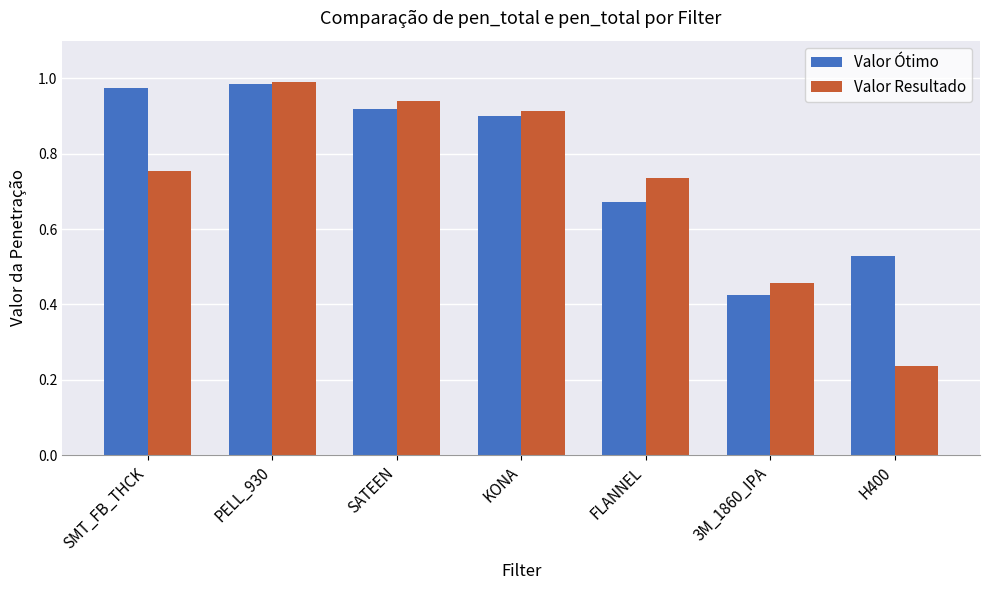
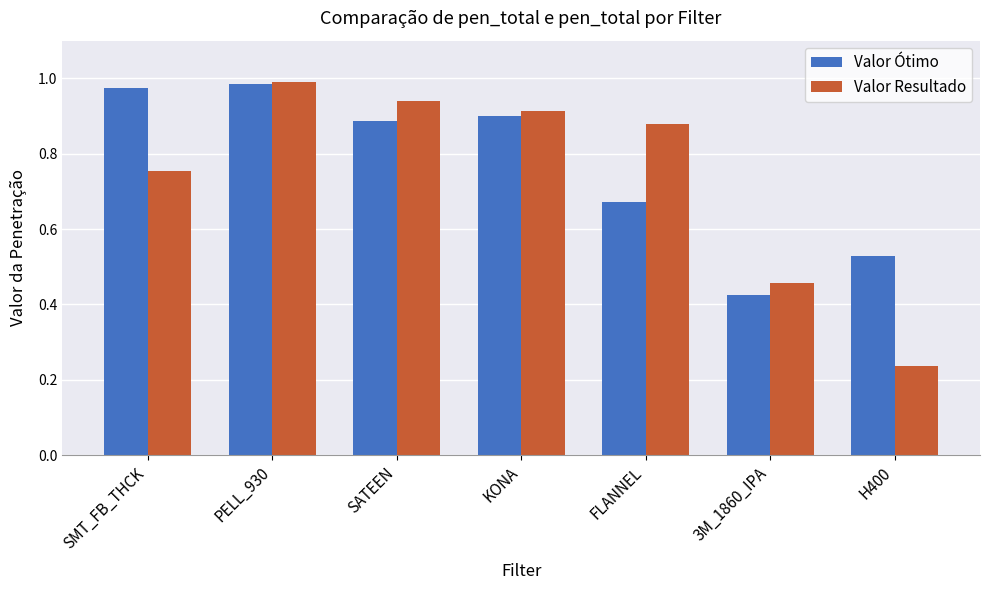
Valor Ótimo, SATEEN: 0.92 -> 0.89
Valor Resultado, FLANNEL: 0.74 -> 0.88
